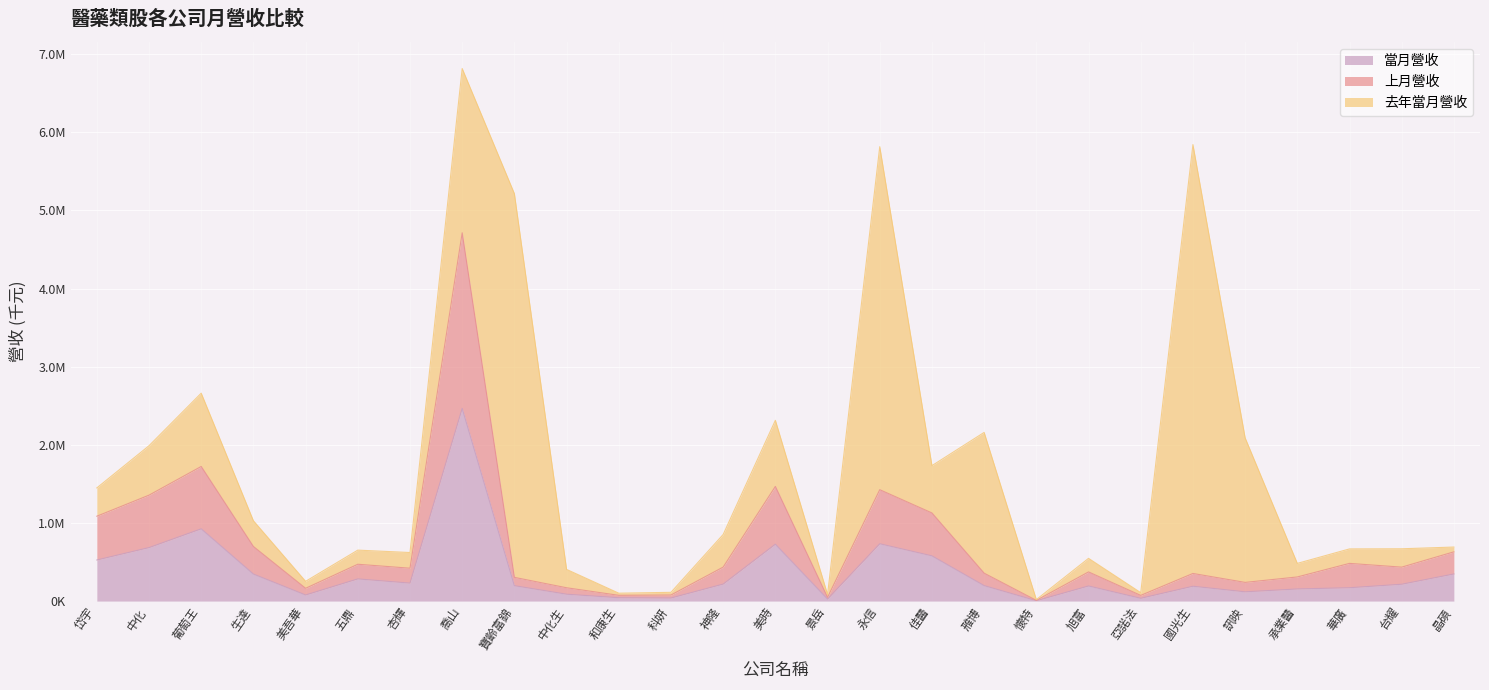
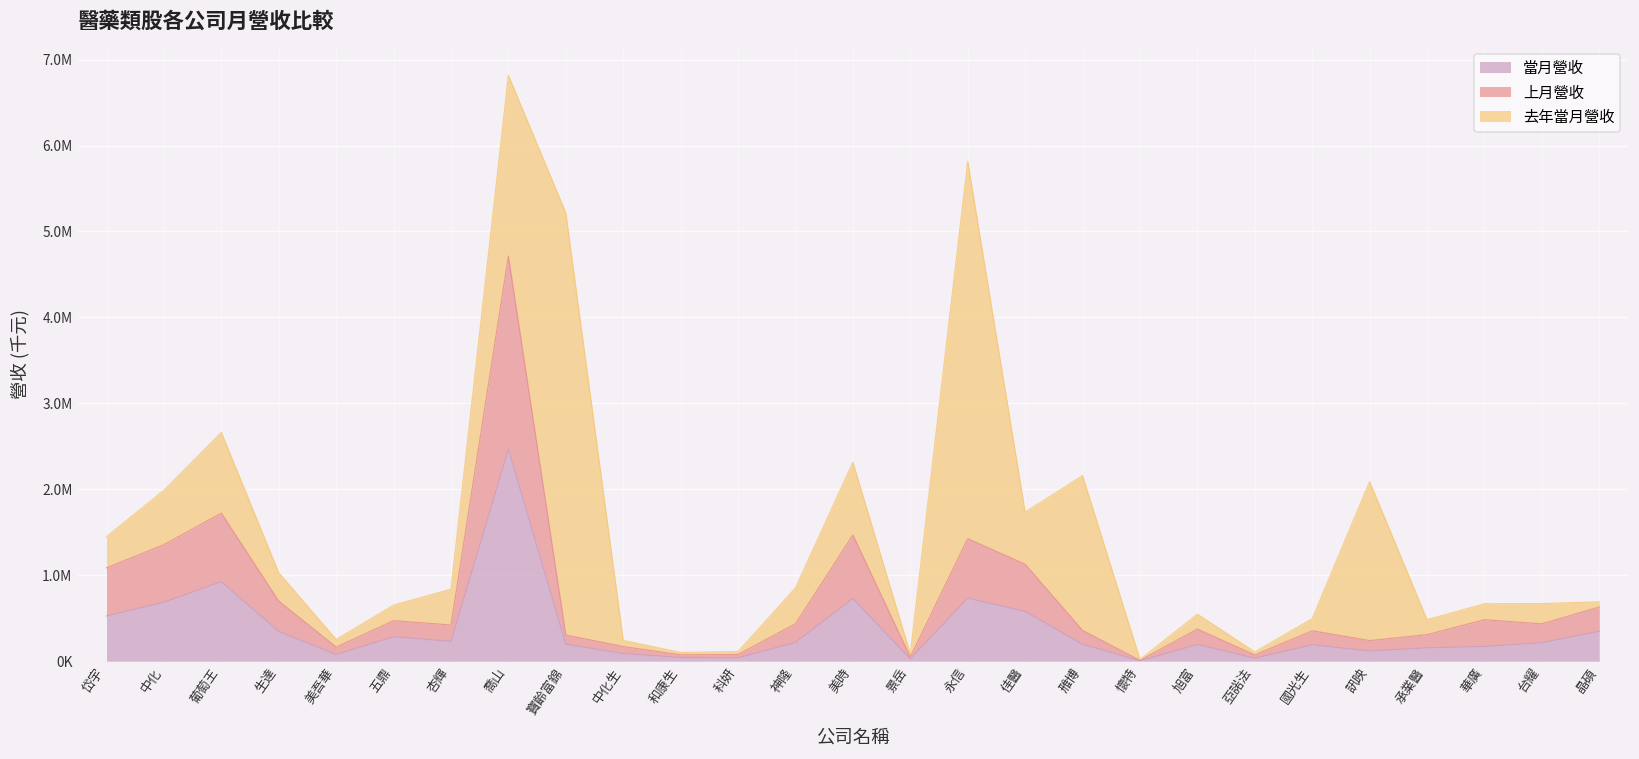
去年當月營收, 杏輝: 200000 -> 400000
去年當月營收, 中化生: 200000 -> 100000
去年當月營收, 國光生: 5500000 -> 100000
